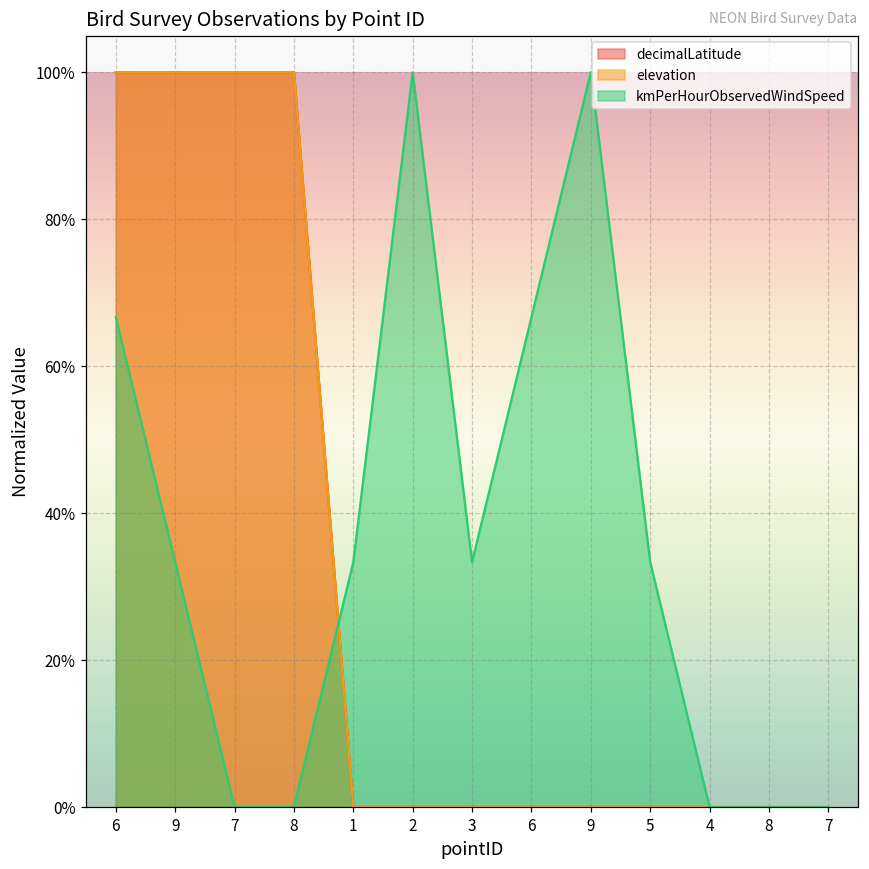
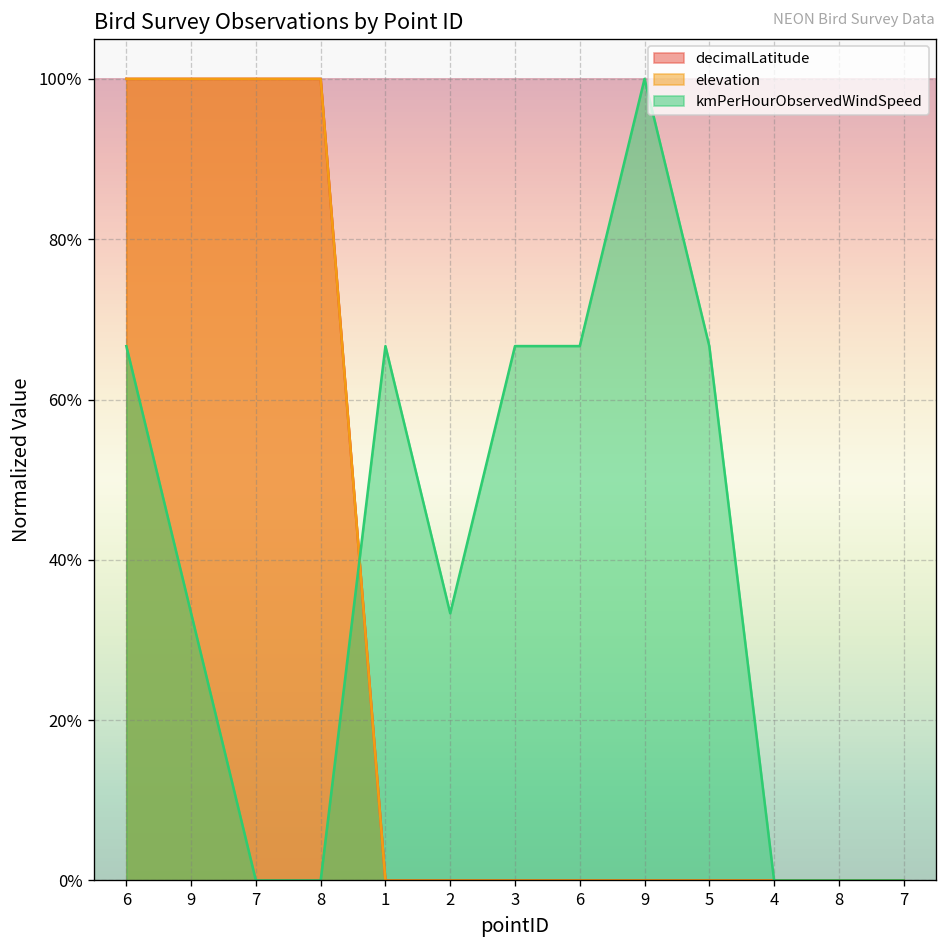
kmPerHourObservedWindSpeed, 1: 33% -> 67%
kmPerHourObservedWindSpeed, 2: 100% -> 33%
kmPerHourObservedWindSpeed, 3: 33% -> 67%
kmPerHourObservedWindSpeed, 5: 33% -> 67%
